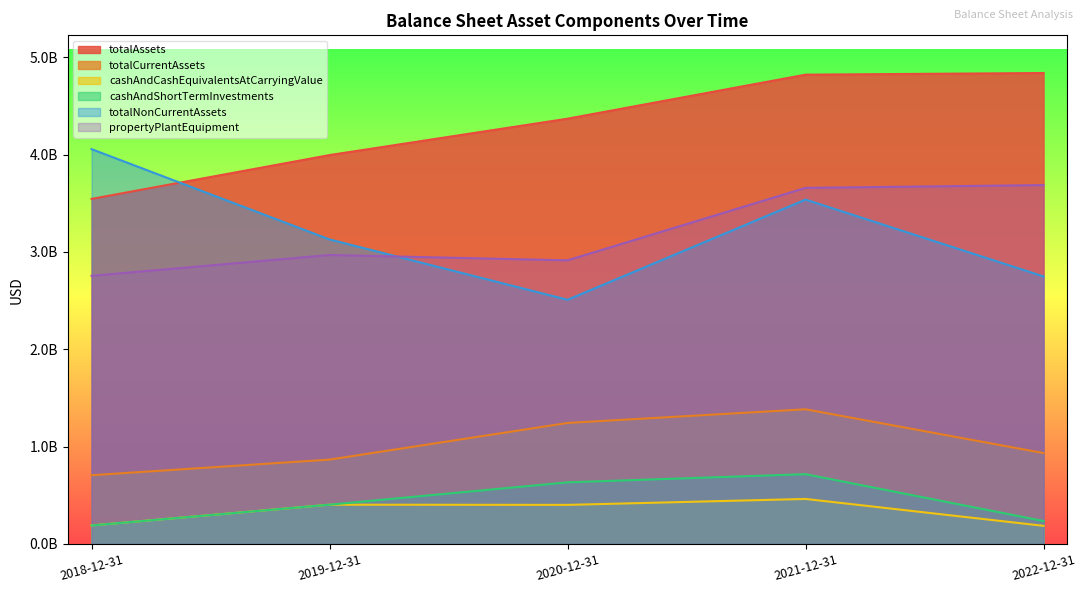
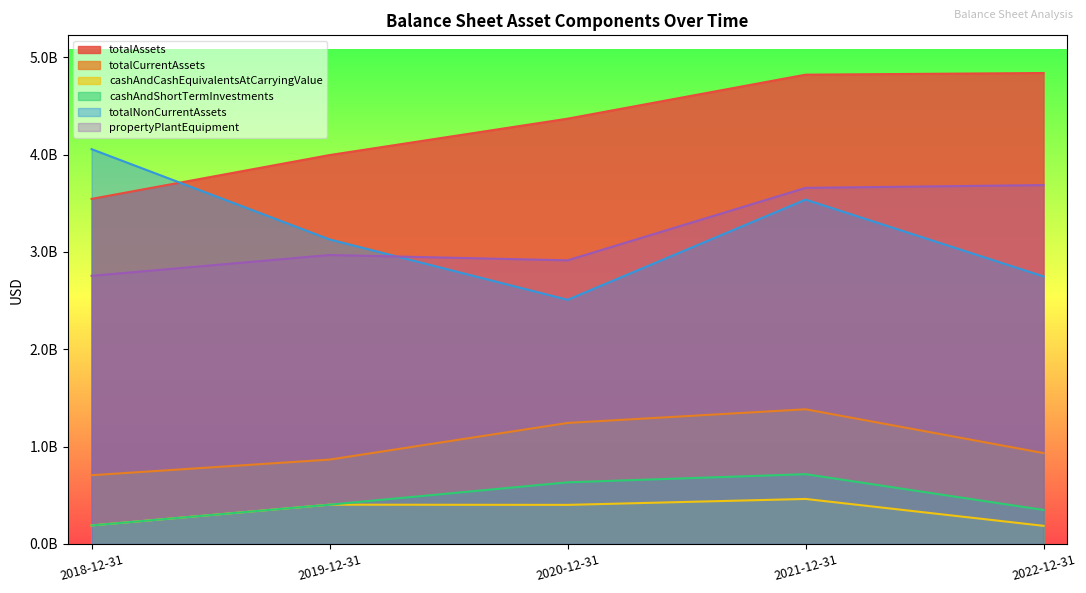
cashAndShortTermInvestments, 2022-12-31: 200000000 -> 300000000
